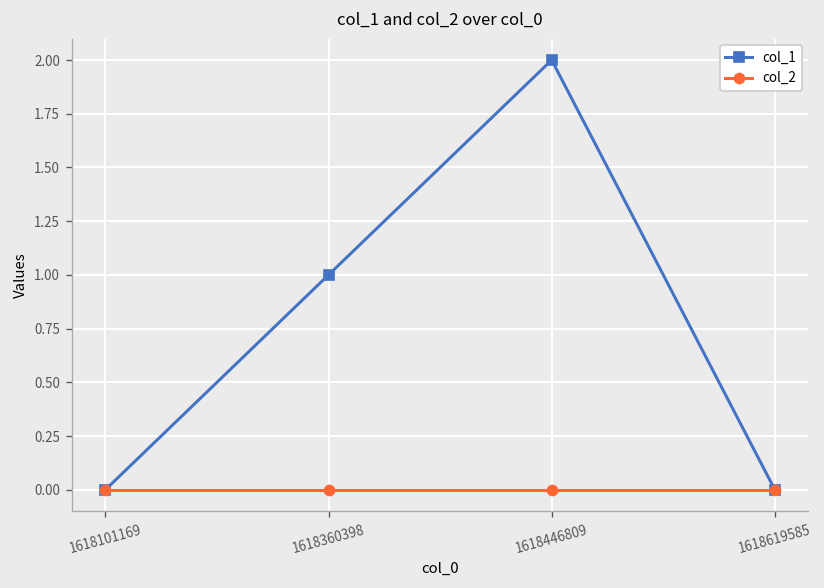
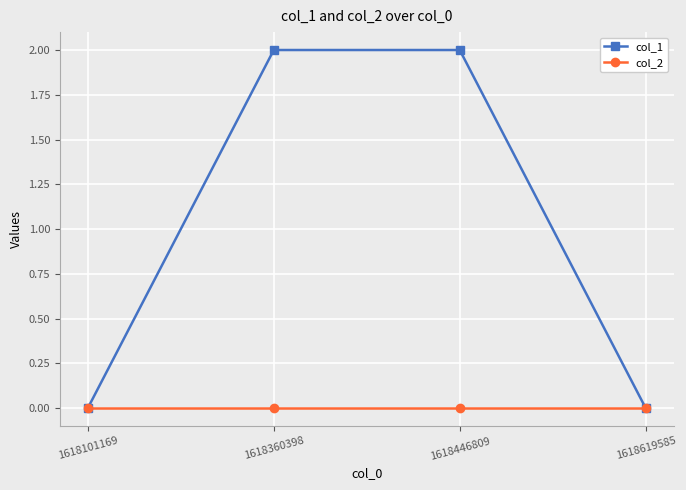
col_1, 1618360398: 1 -> 2
